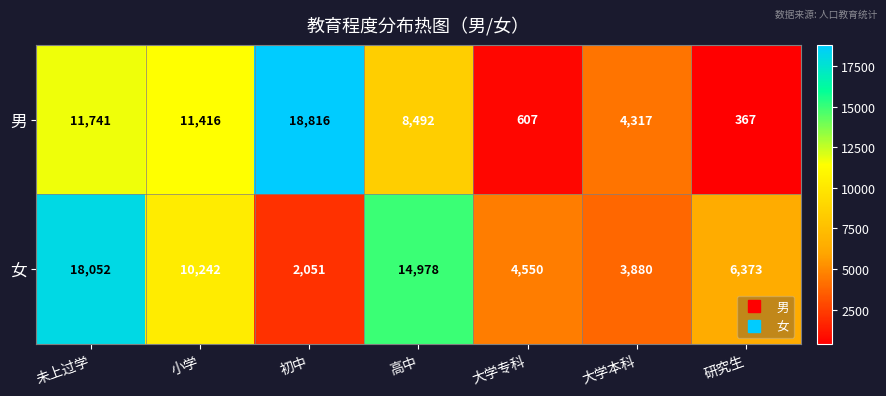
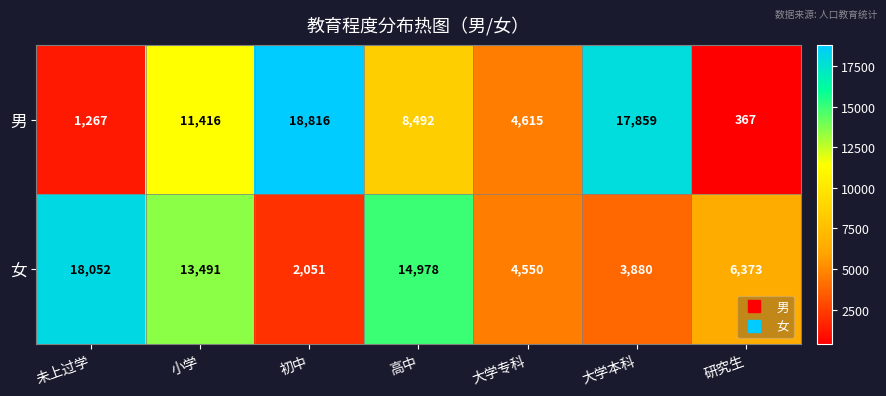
男, 未上过学: 11,741 -> 1,267
男, 大学专科: 607 -> 4,615
男, 大学本科: 4,317 -> 17,859
女, 小学: 10,242 -> 13,491
